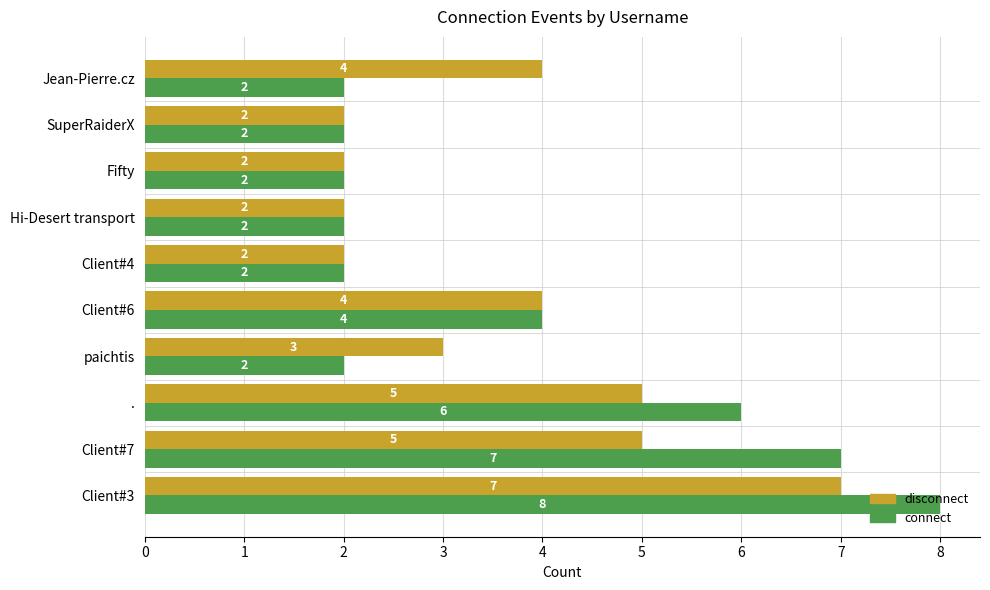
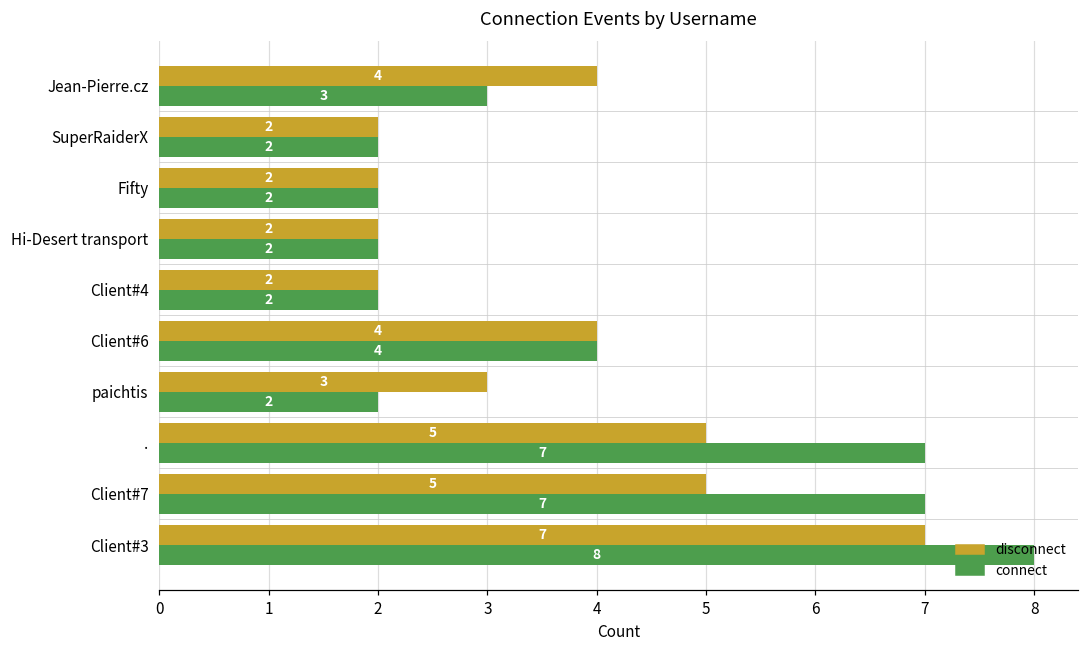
connect, Jean-Pierre.cz: 2 -> 3
connect, .: 6 -> 7
